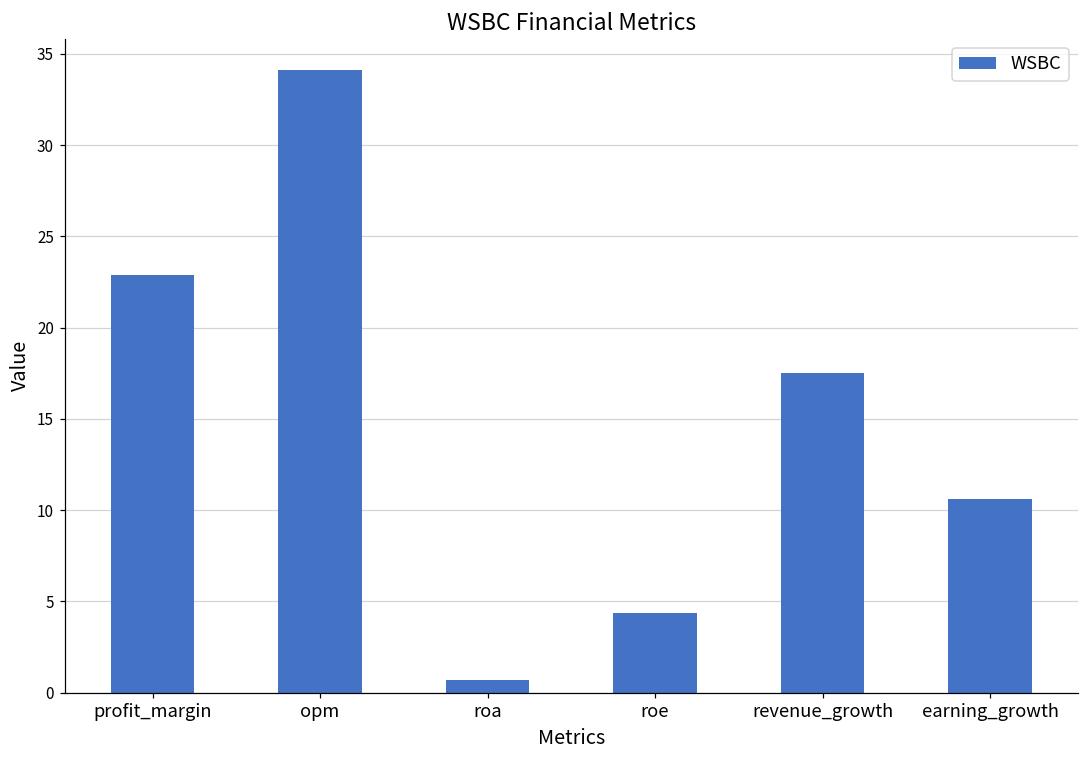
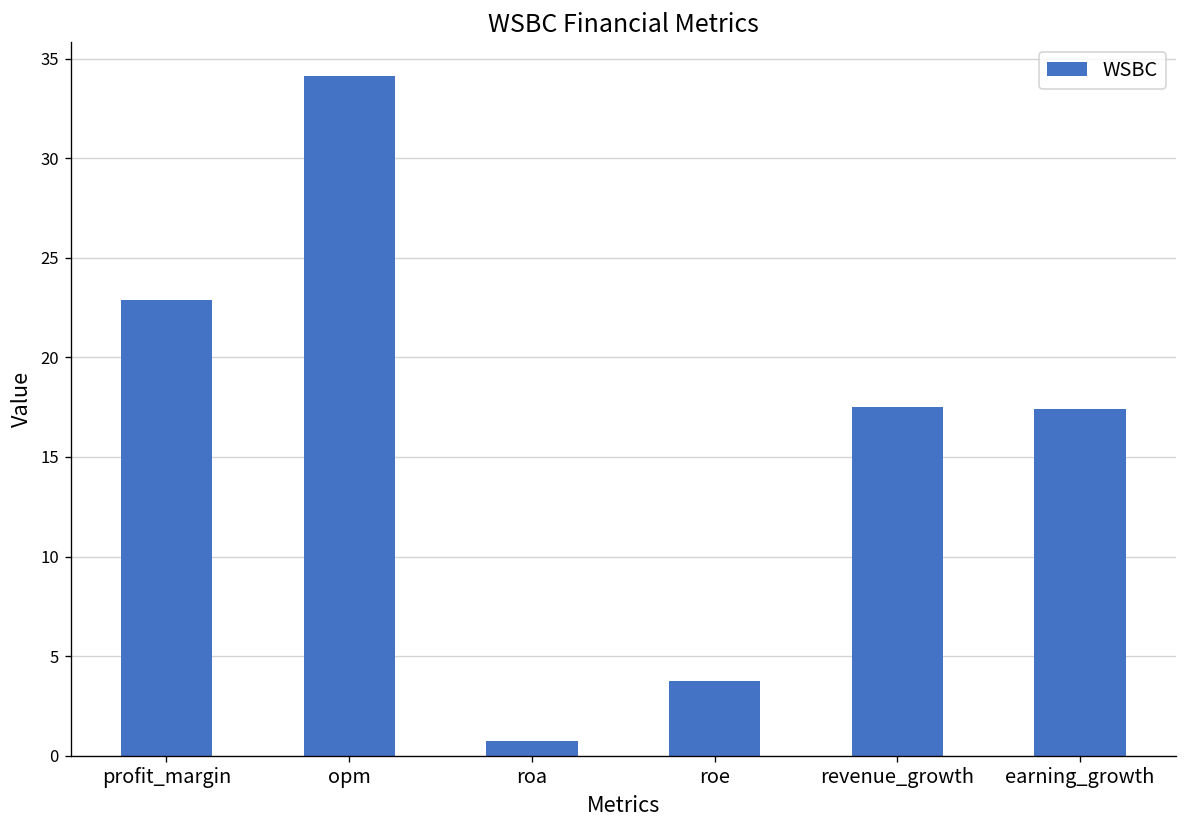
roe: 4.4 -> 3.7
earning_growth: 10.6 -> 17.4
